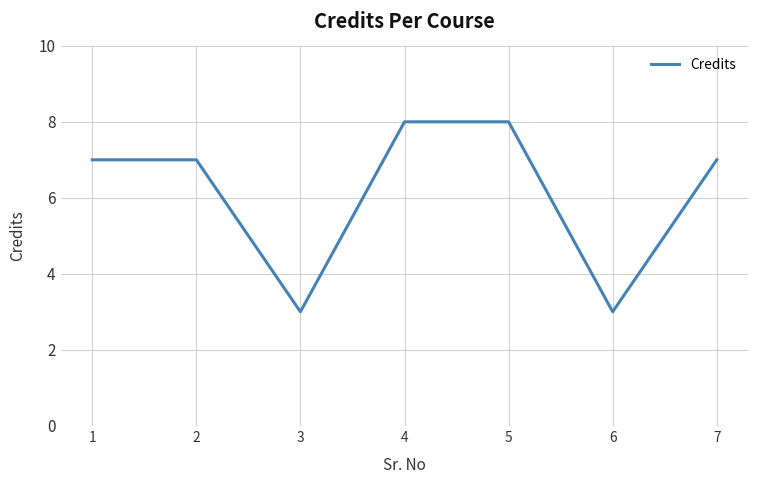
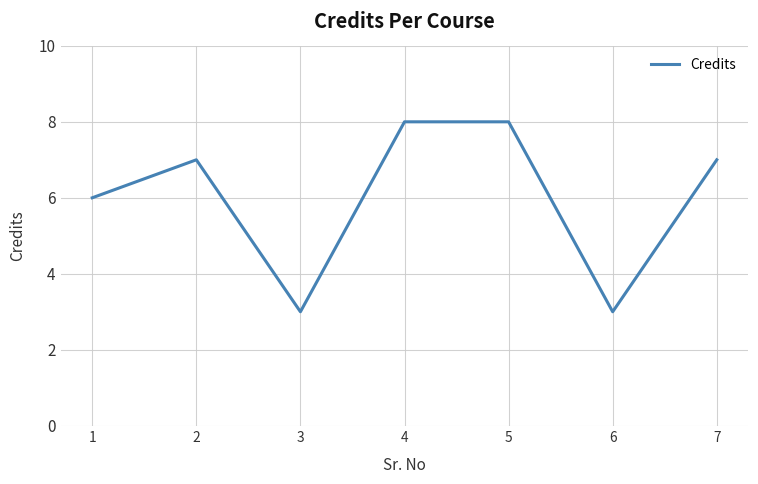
1: 7 -> 6
